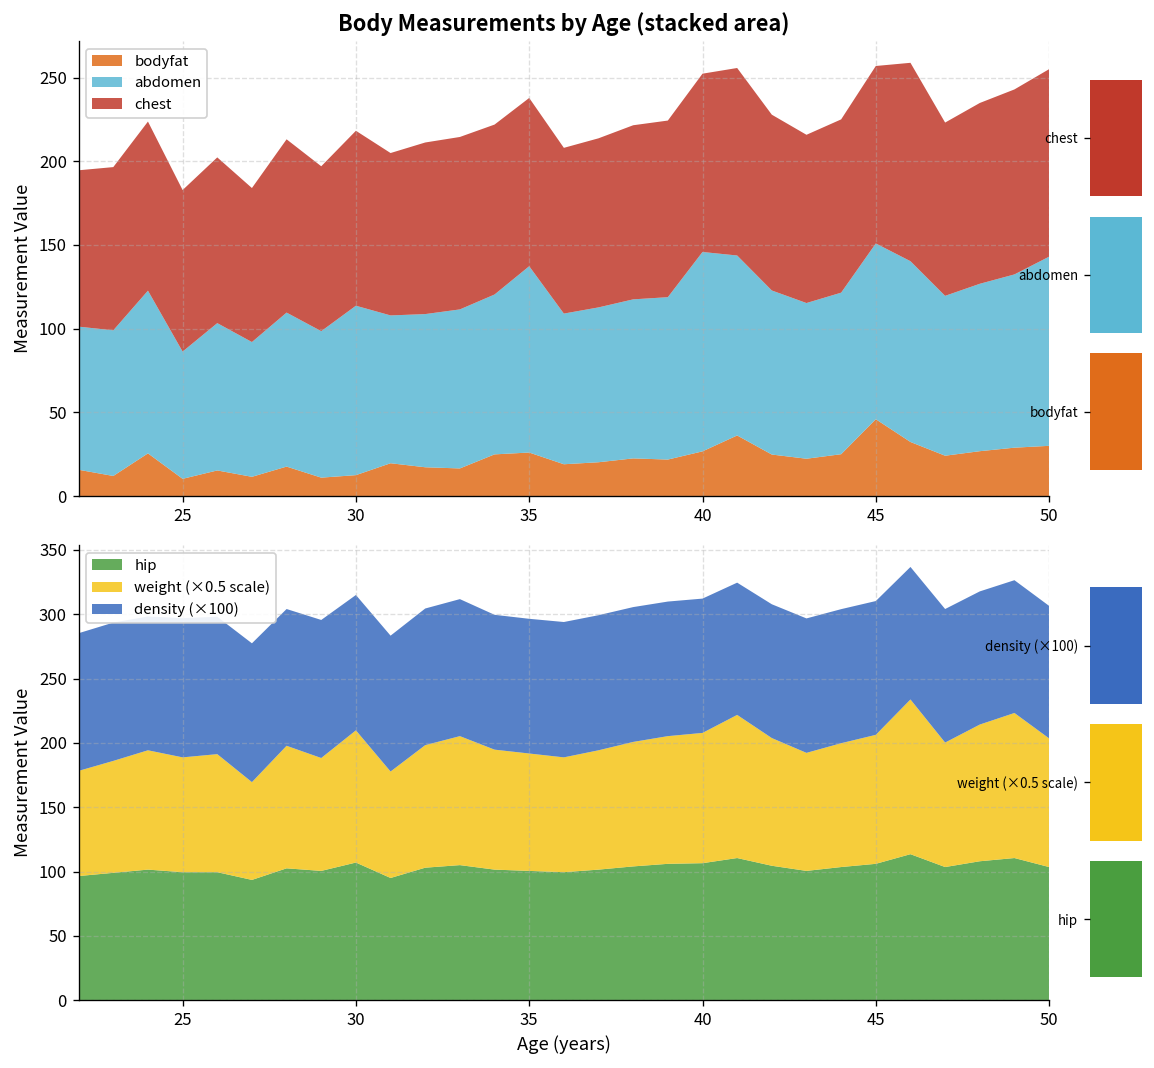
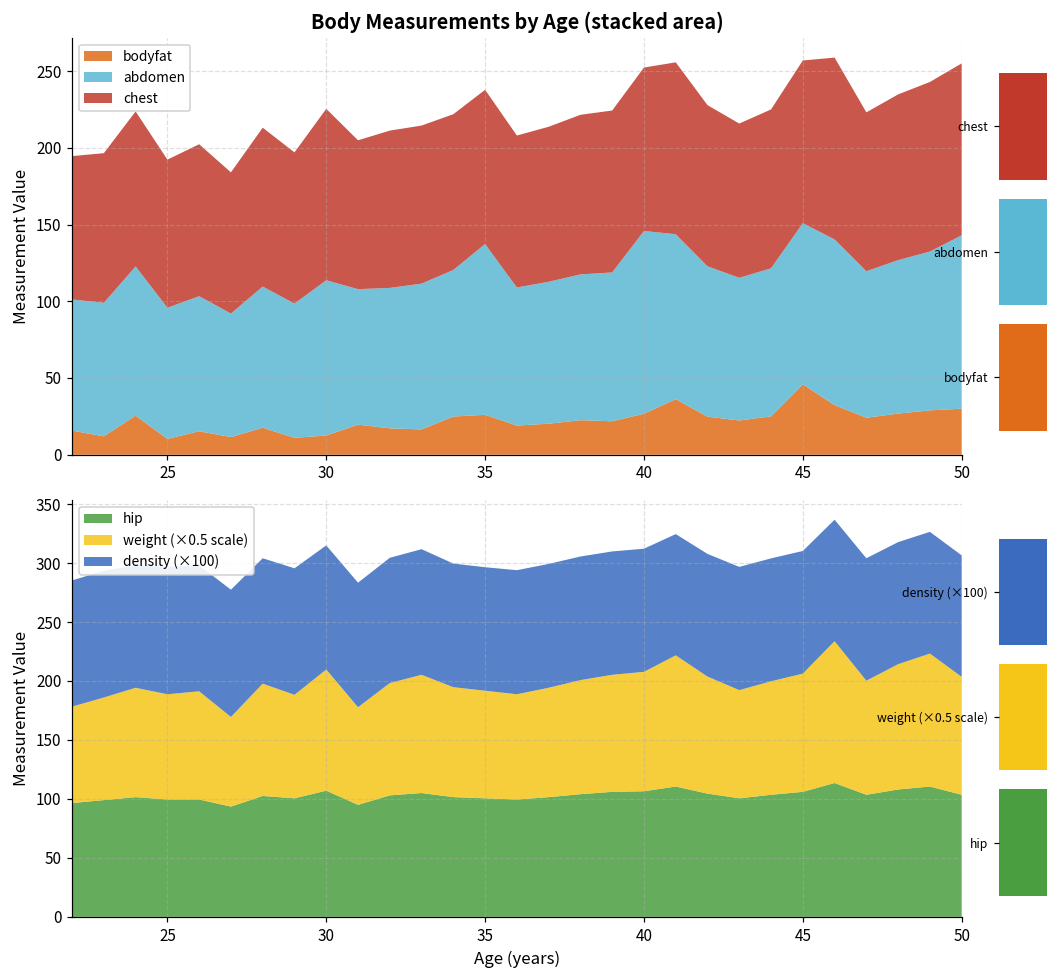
Body Measurements by Age (stacked area), abdomen, 25: 76 -> 86
Body Measurements by Age (stacked area), chest, 30: 104 -> 112
